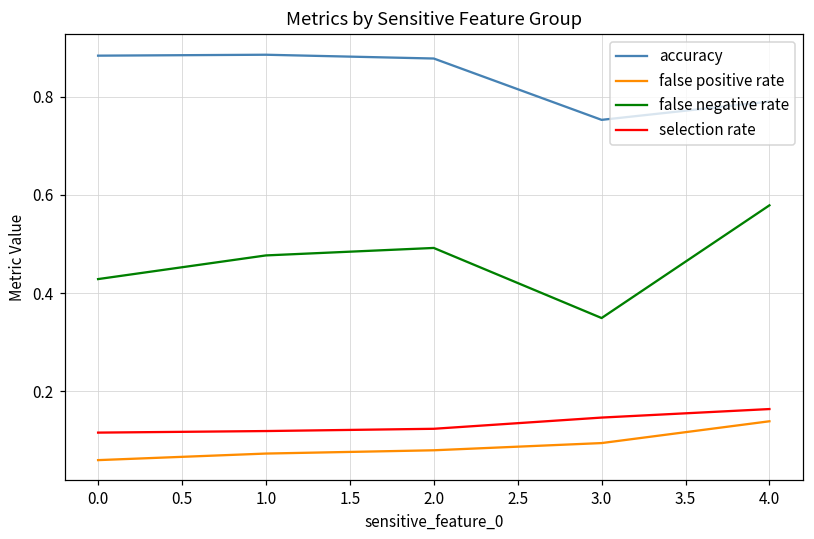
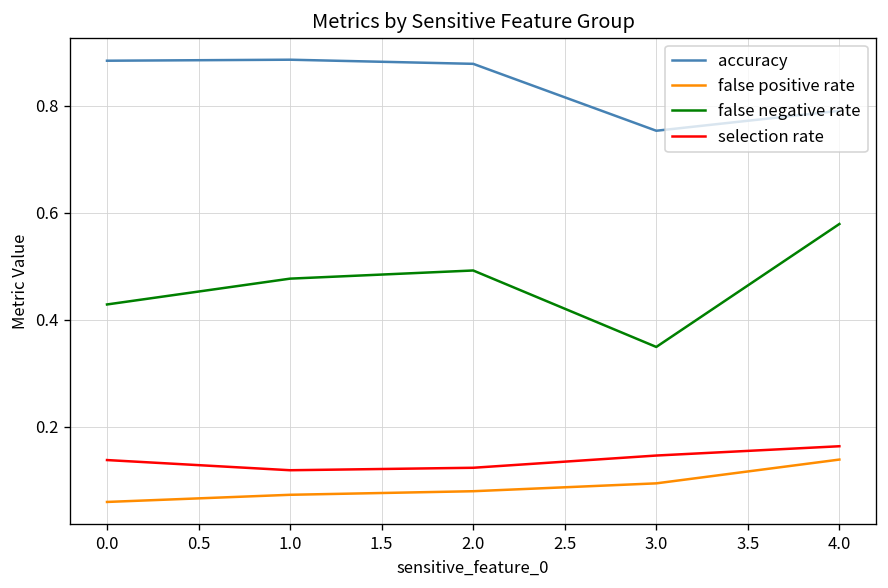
selection rate, 0.0: 0.12 -> 0.14
